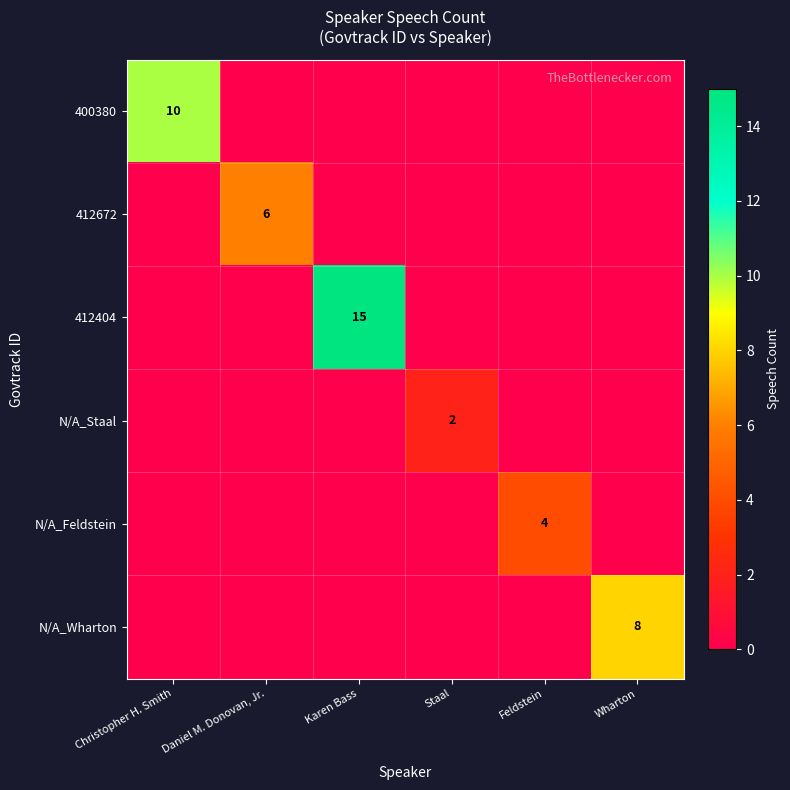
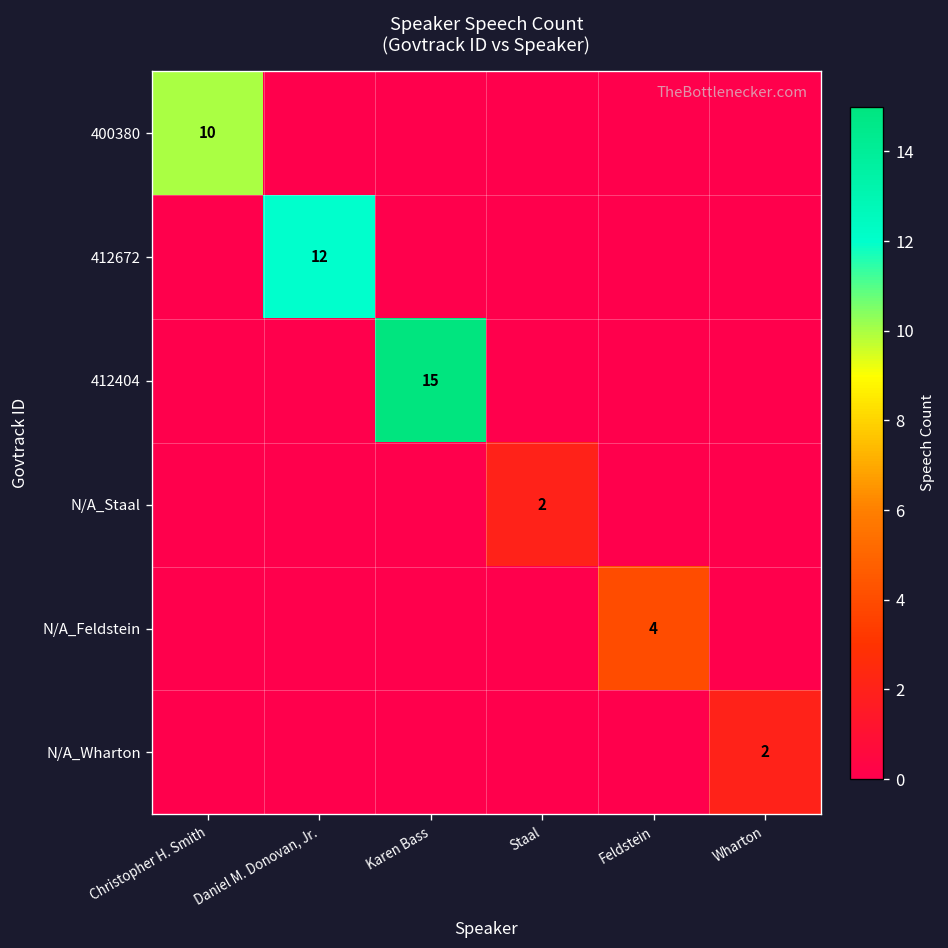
412672, Daniel M. Donovan, Jr.: 6 -> 12
N/A_Wharton, Wharton: 8 -> 2
